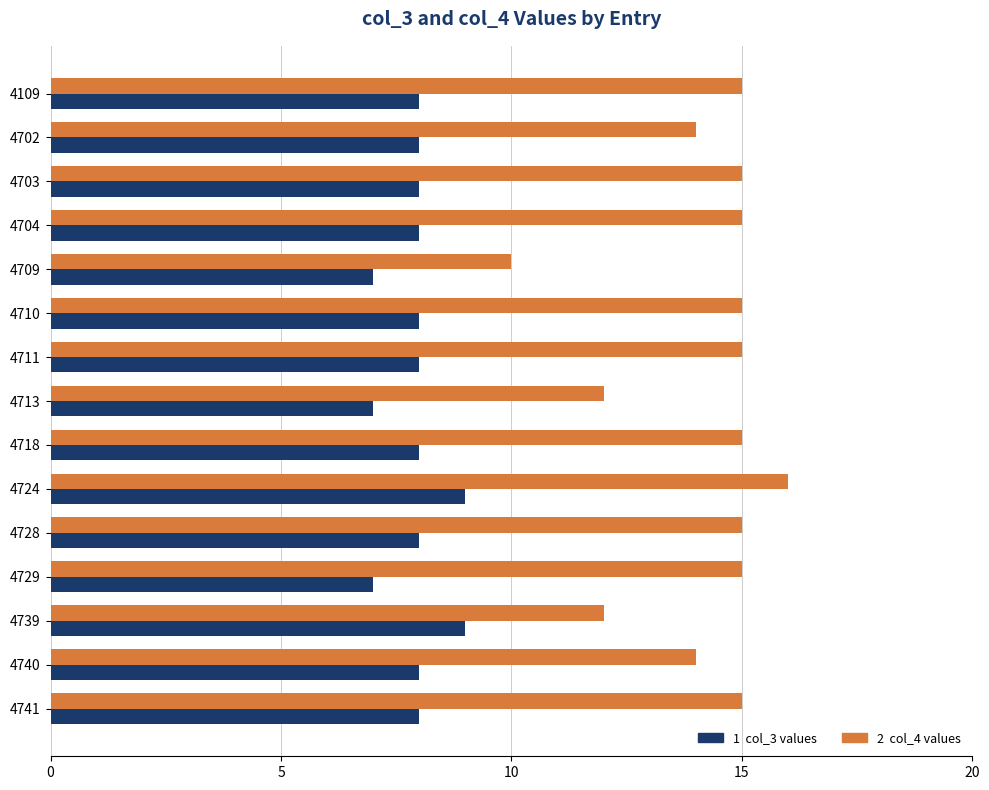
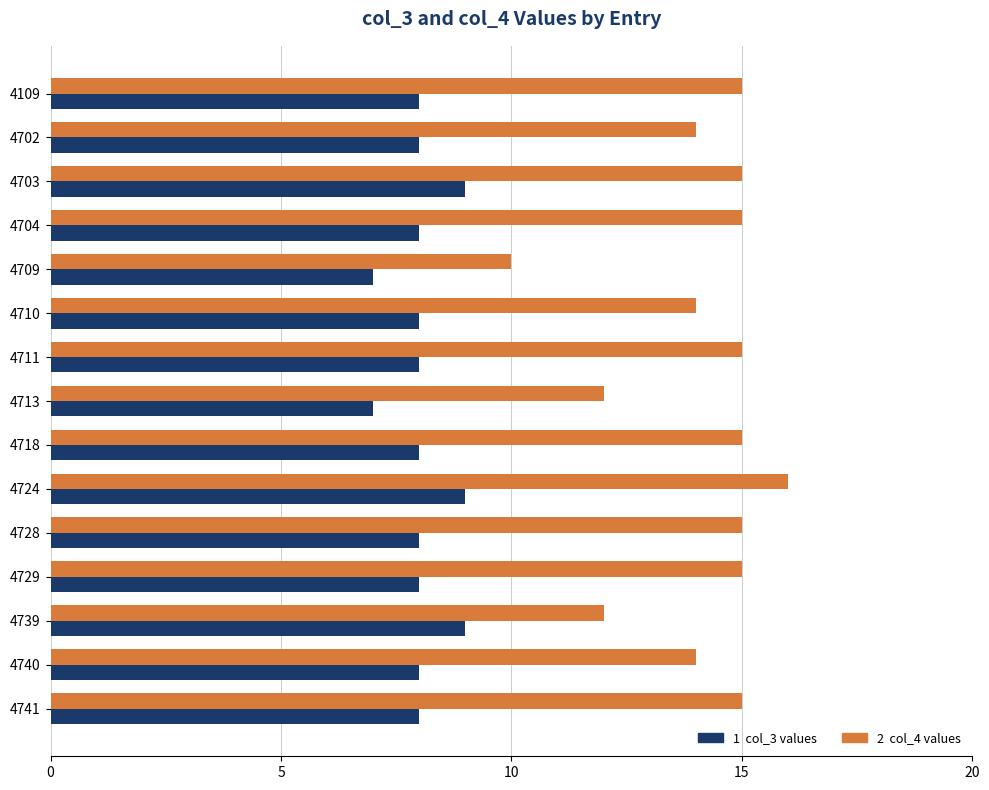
1 col_3 values, 4703: 8 -> 9
2 col_4 values, 4710: 15 -> 14
1 col_3 values, 4729: 7 -> 8
